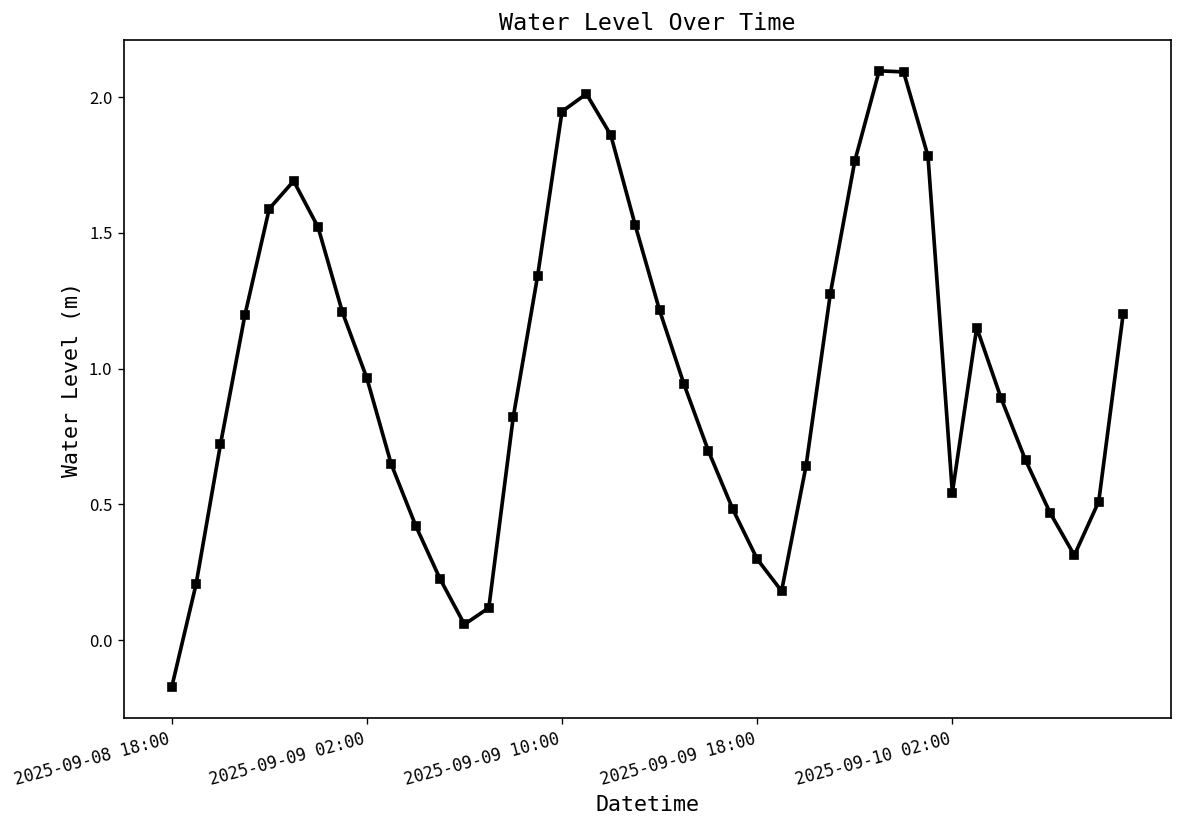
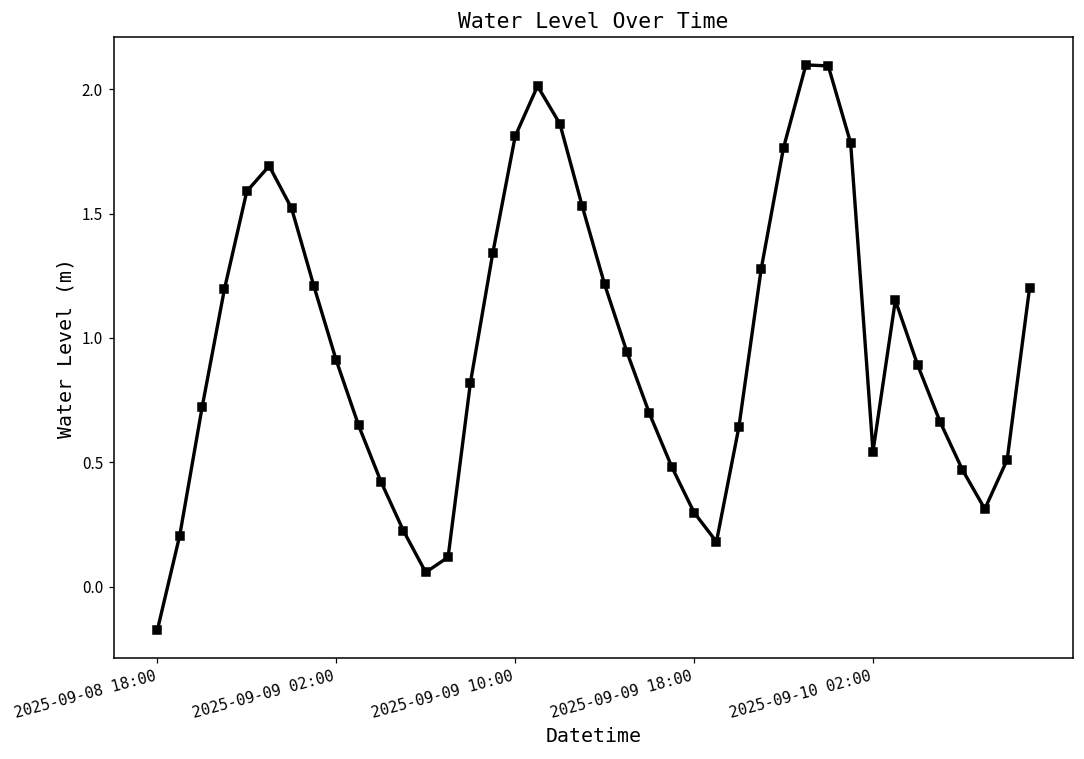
2025-09-09 02:00: 0.97 -> 0.91
2025-09-09 10:00: 1.95 -> 1.81
